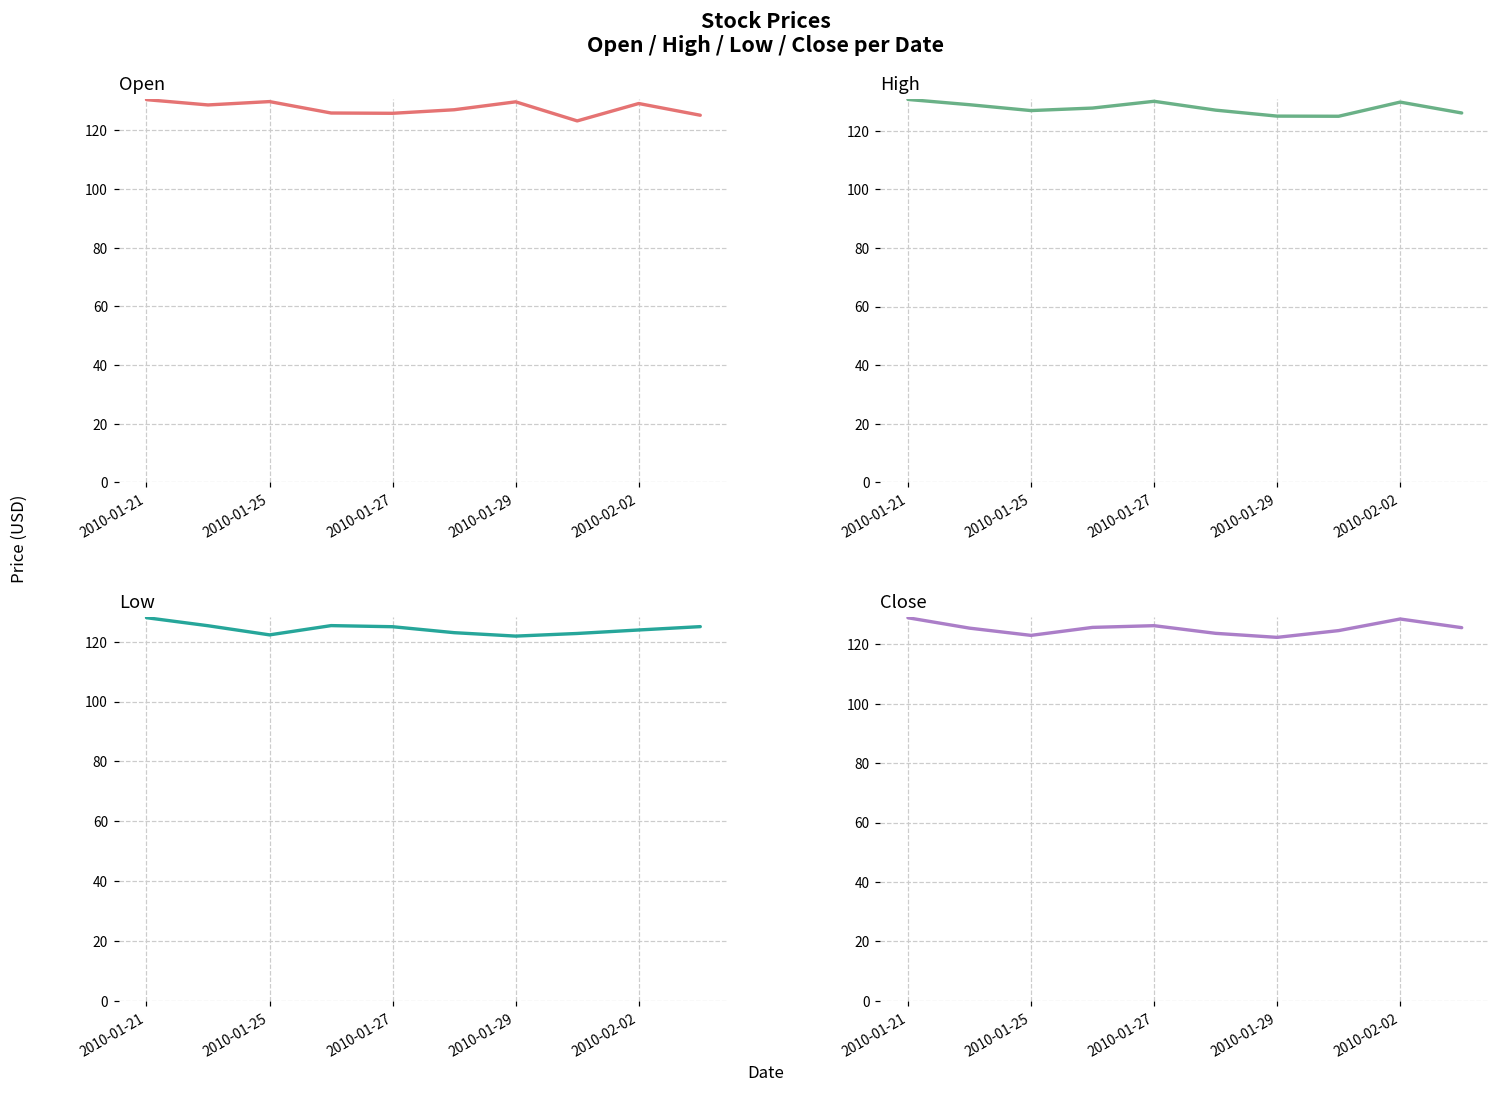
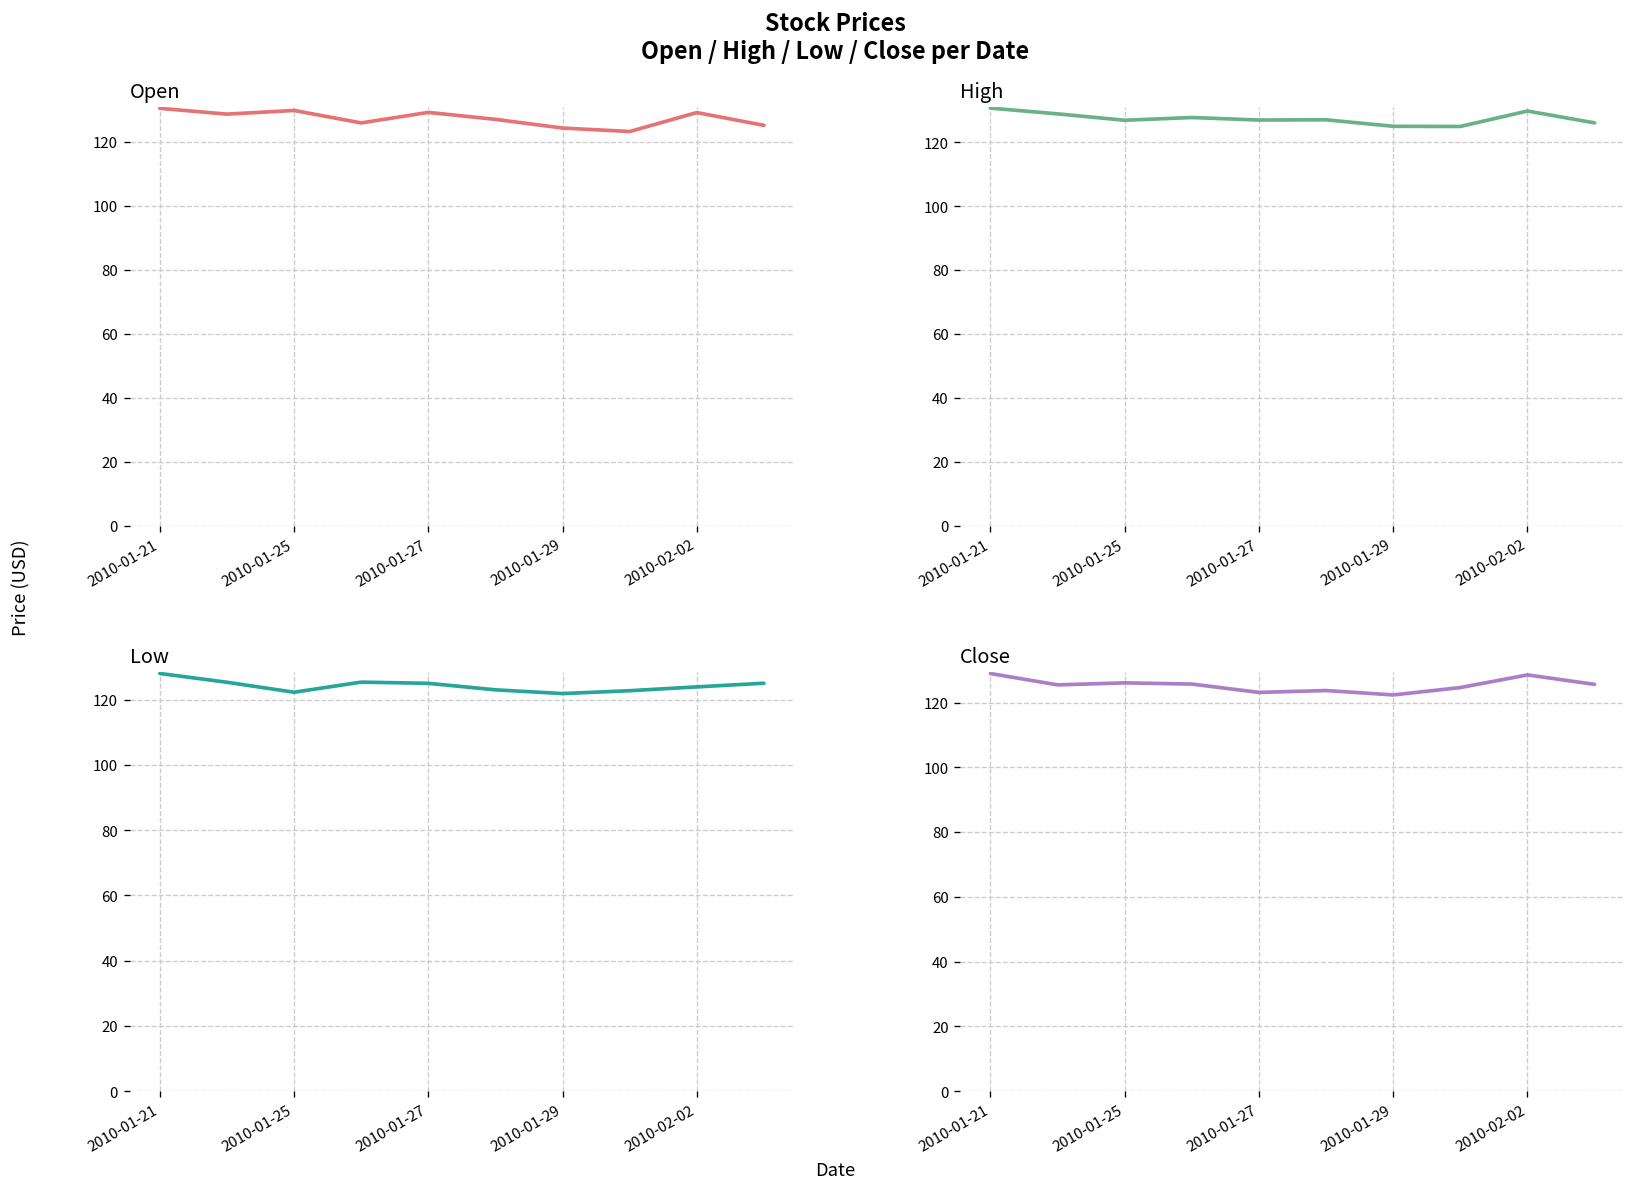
Open, 2010-01-27: 126 -> 129
Open, 2010-01-29: 130 -> 124
High, 2010-01-27: 130 -> 127
Close, 2010-01-25: 123 -> 126
Close, 2010-01-27: 126 -> 123
